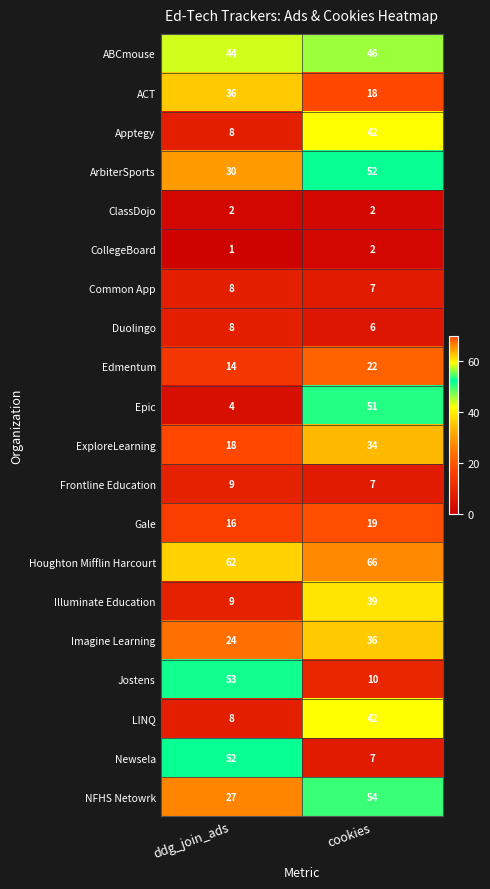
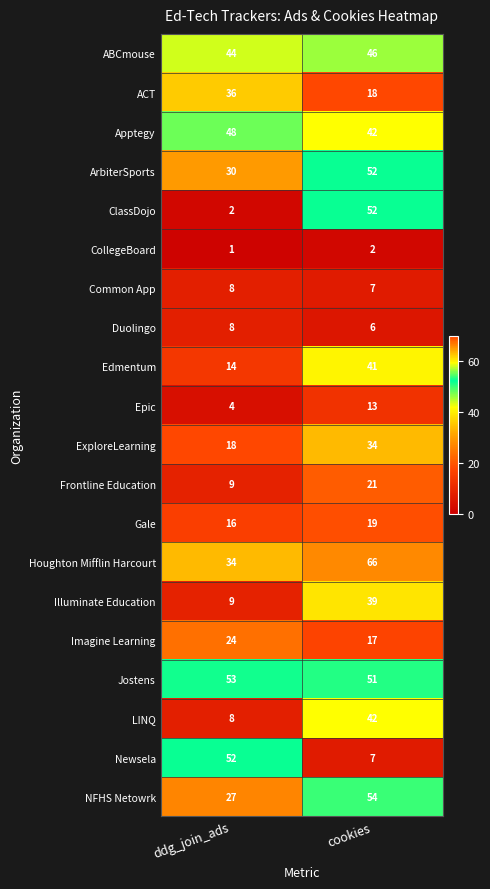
Apptegy, ddg_join_ads: 8 -> 48
ClassDojo, cookies: 2 -> 52
Edmentum, cookies: 22 -> 41
Epic, cookies: 51 -> 13
Frontline Education, cookies: 7 -> 21
Houghton Mifflin Harcourt, ddg_join_ads: 62 -> 34
Imagine Learning, cookies: 36 -> 17
Jostens, cookies: 10 -> 51
